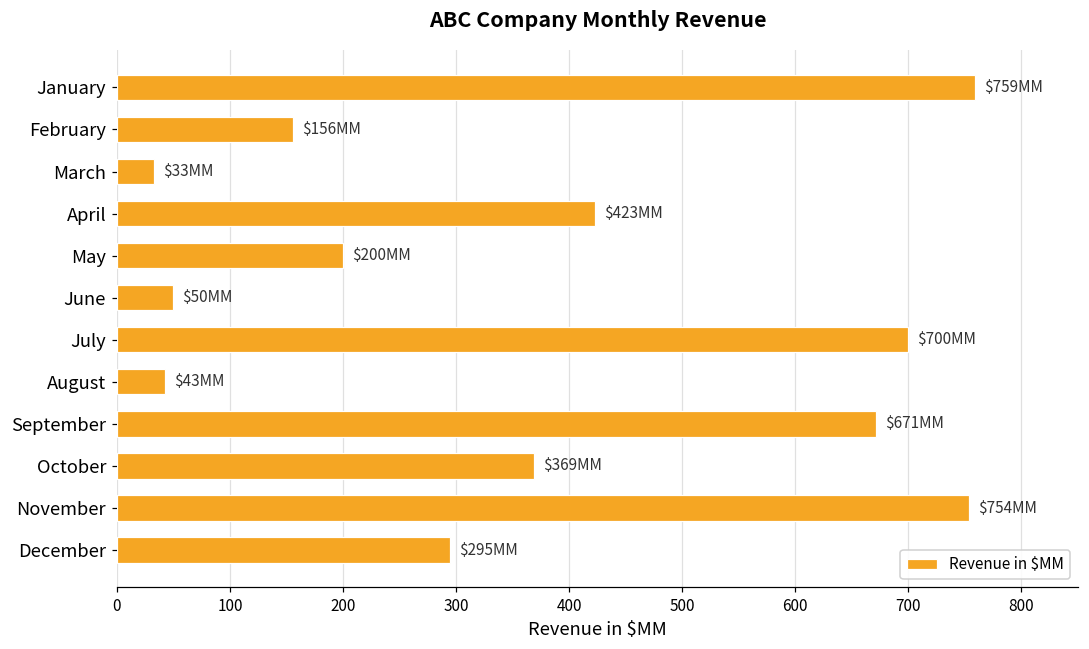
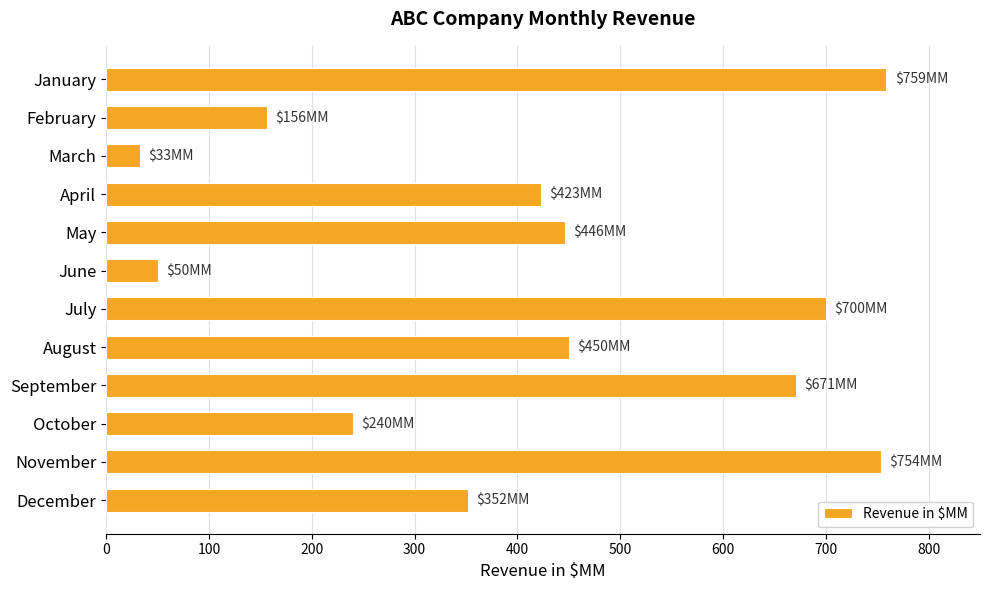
May: $200 -> $446
August: $43 -> $450
October: $369 -> $240
December: $295 -> $352
